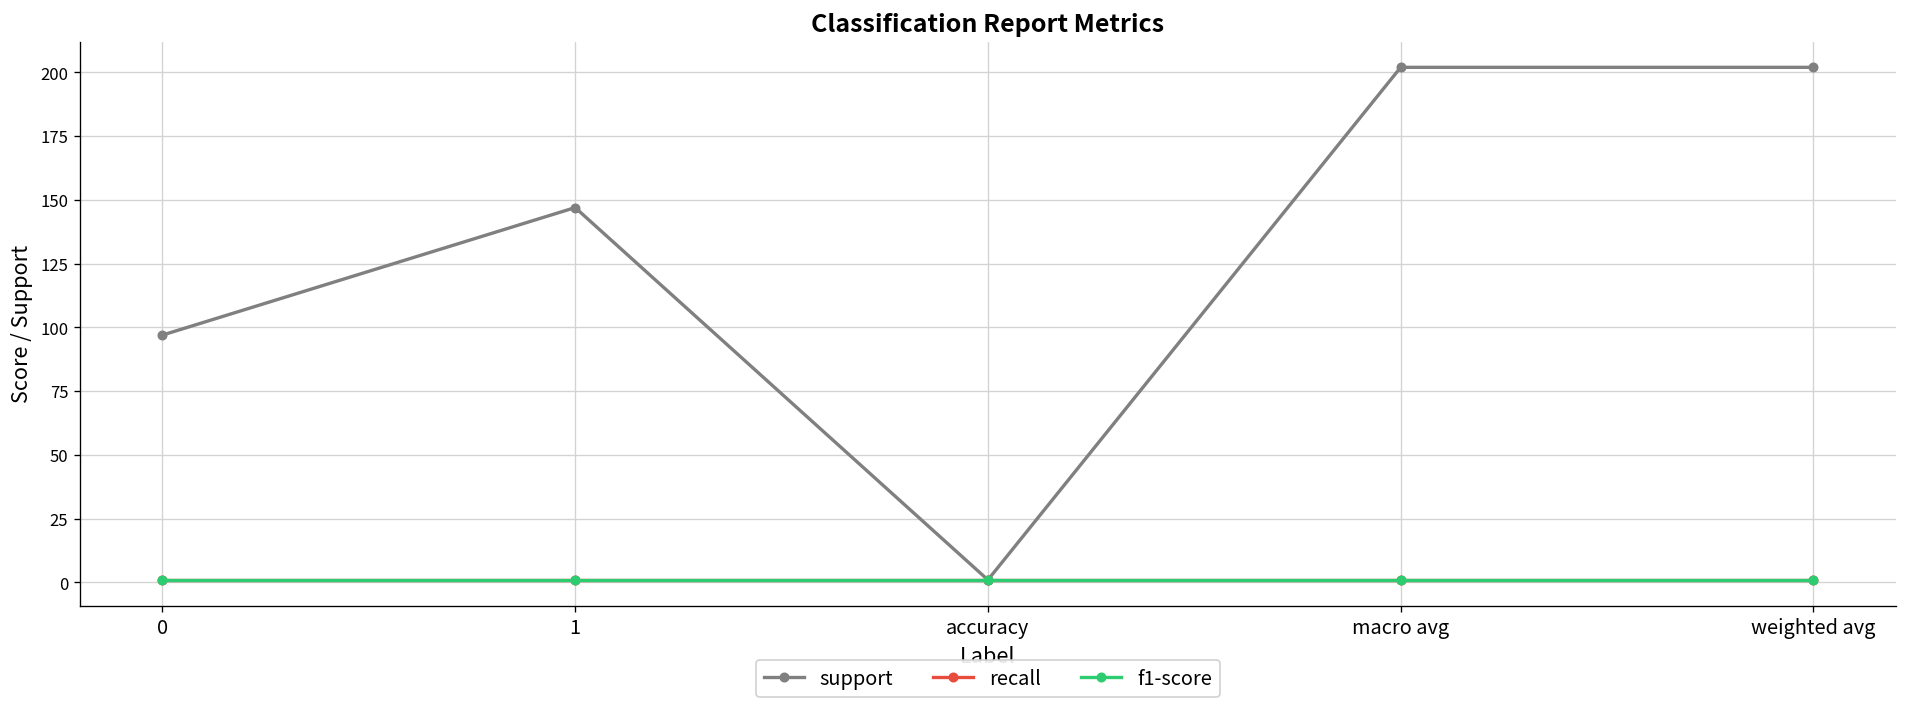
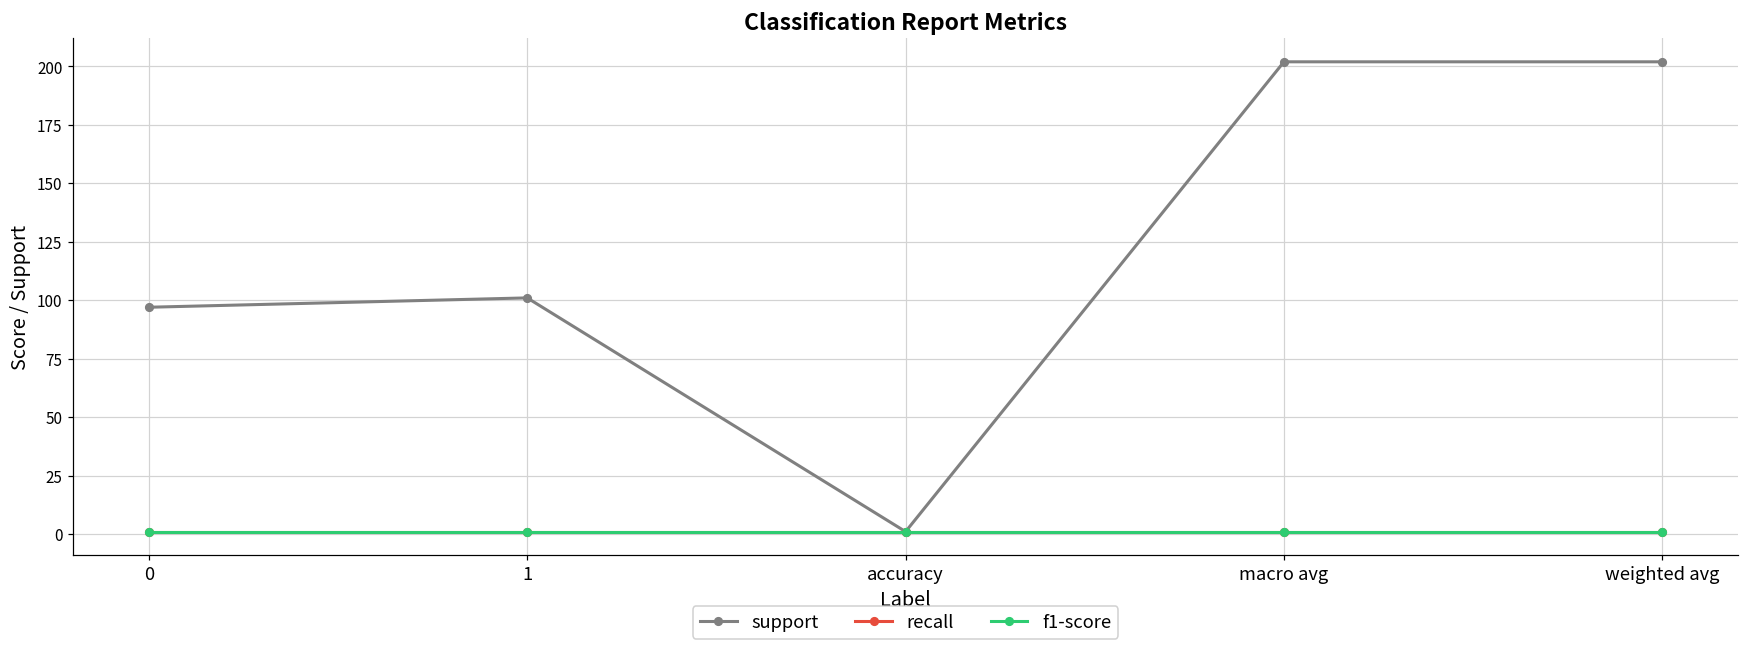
support, 1: 147 -> 101
